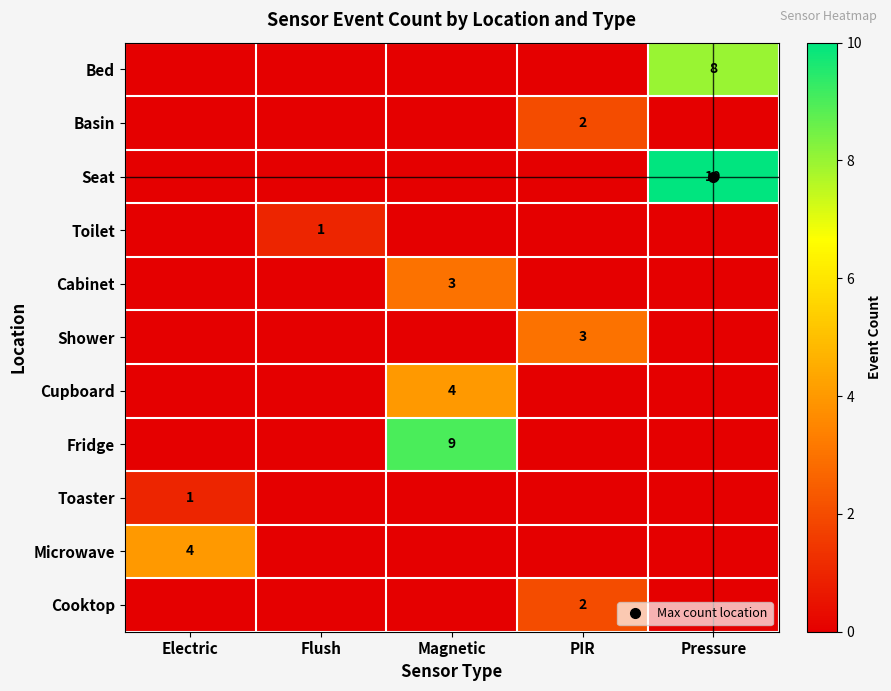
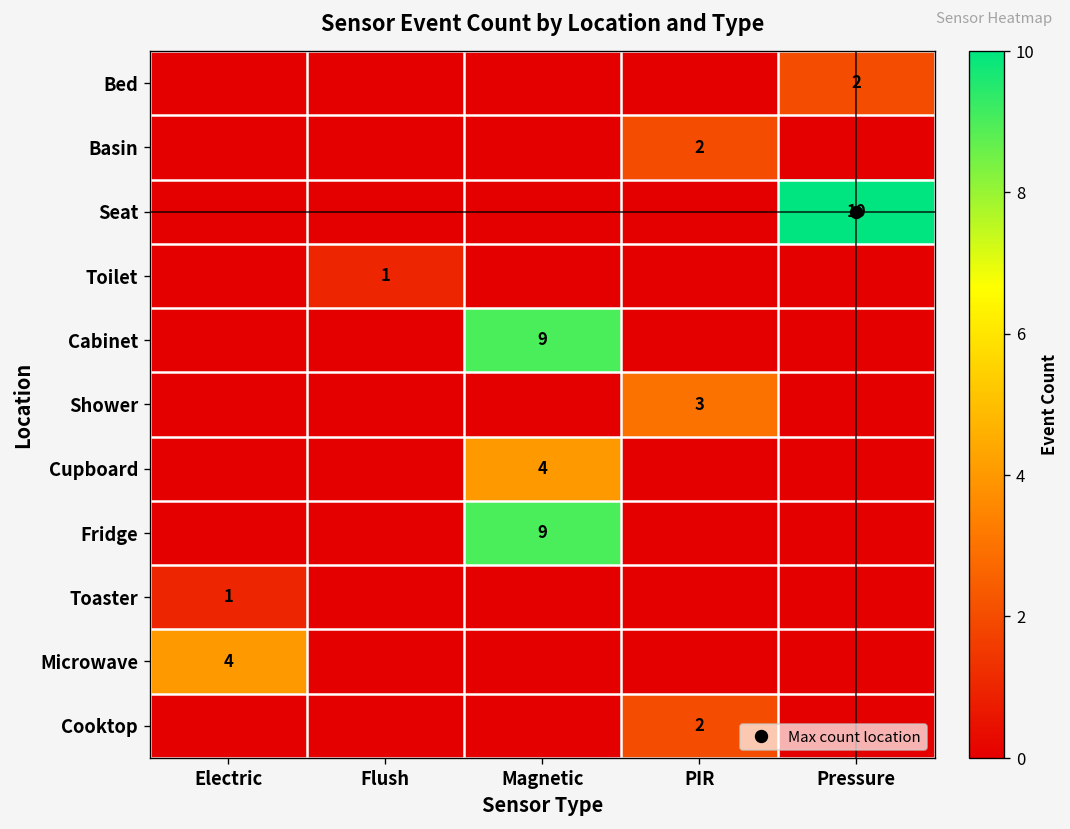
Bed, Pressure: 8 -> 2
Cabinet, Magnetic: 3 -> 9
